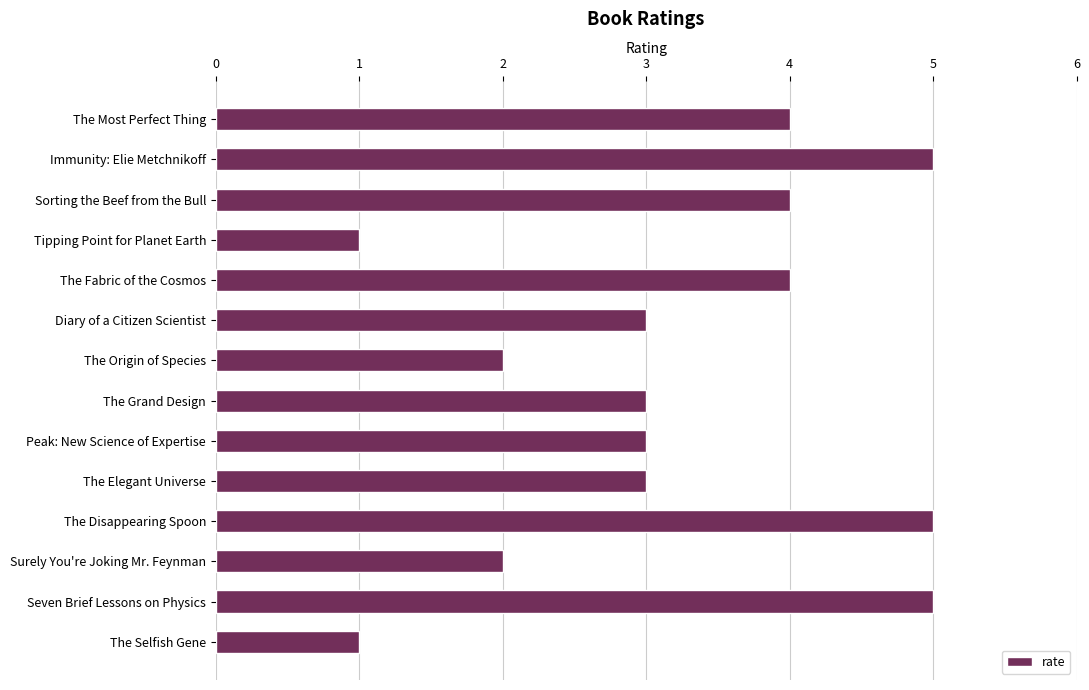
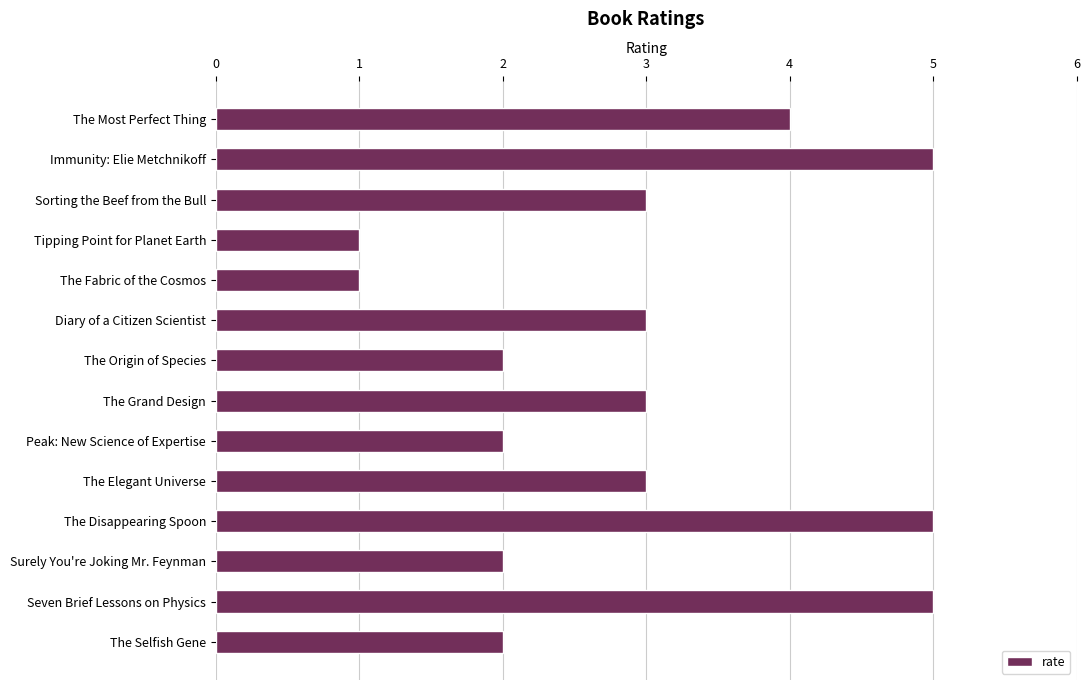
Sorting the Beef from the Bull: 4 -> 3
The Fabric of the Cosmos: 4 -> 1
Peak: New Science of Expertise: 3 -> 2
The Selfish Gene: 1 -> 2
